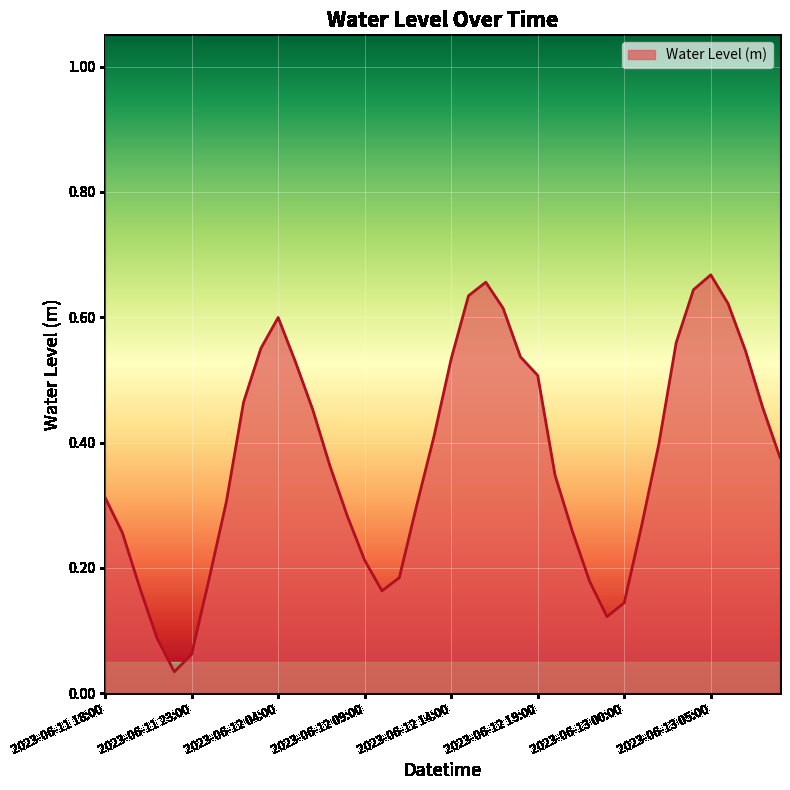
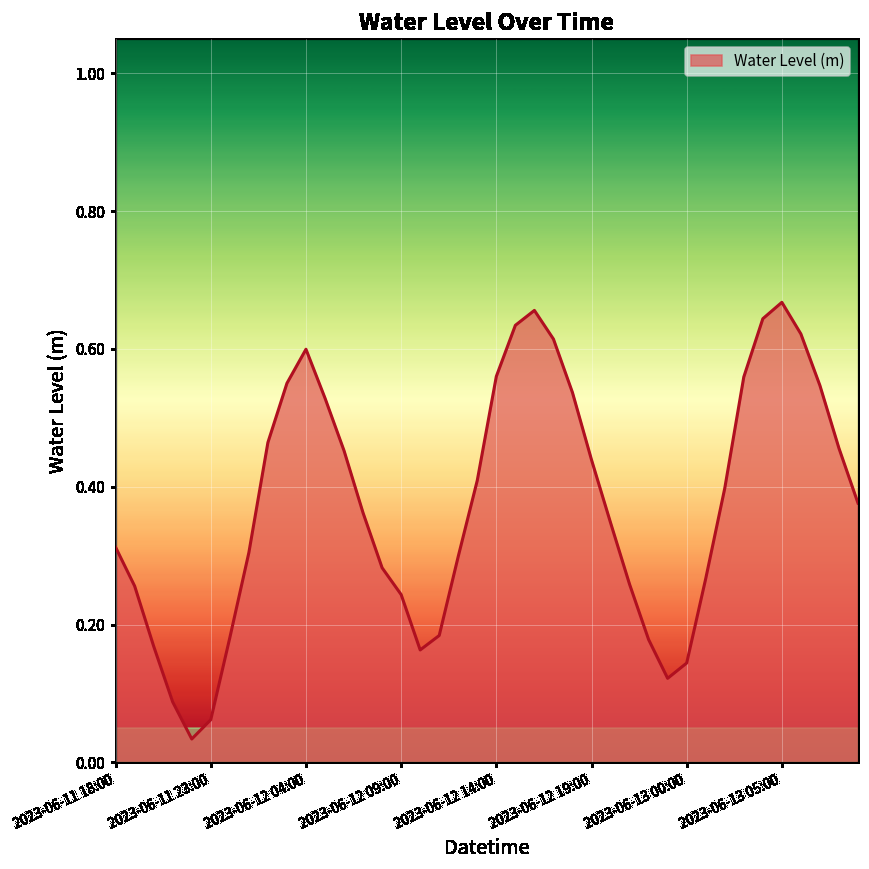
2023-06-12 09:00: 0.21 -> 0.24
2023-06-12 14:00: 0.53 -> 0.56
2023-06-12 19:00: 0.51 -> 0.44
